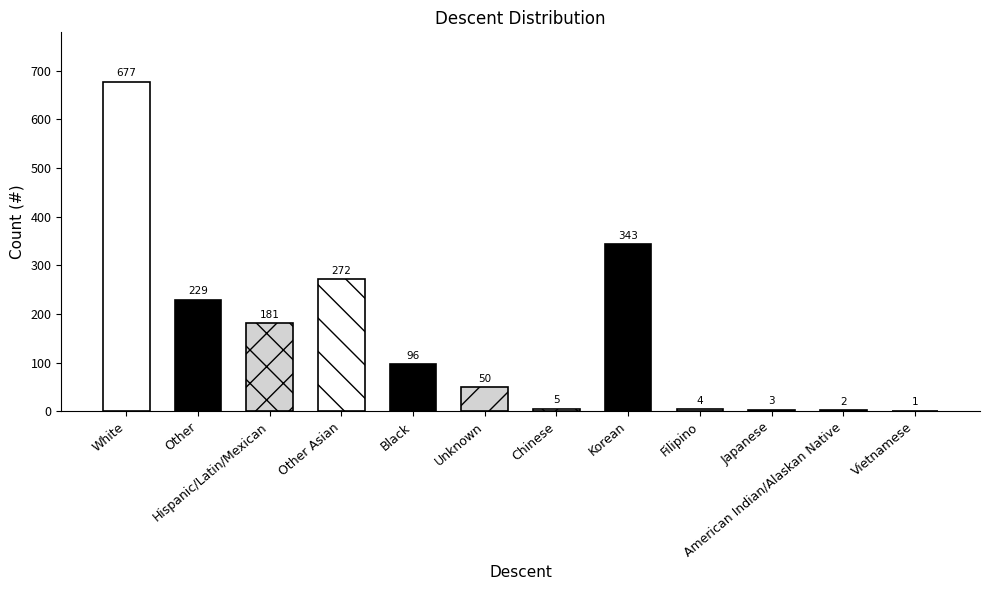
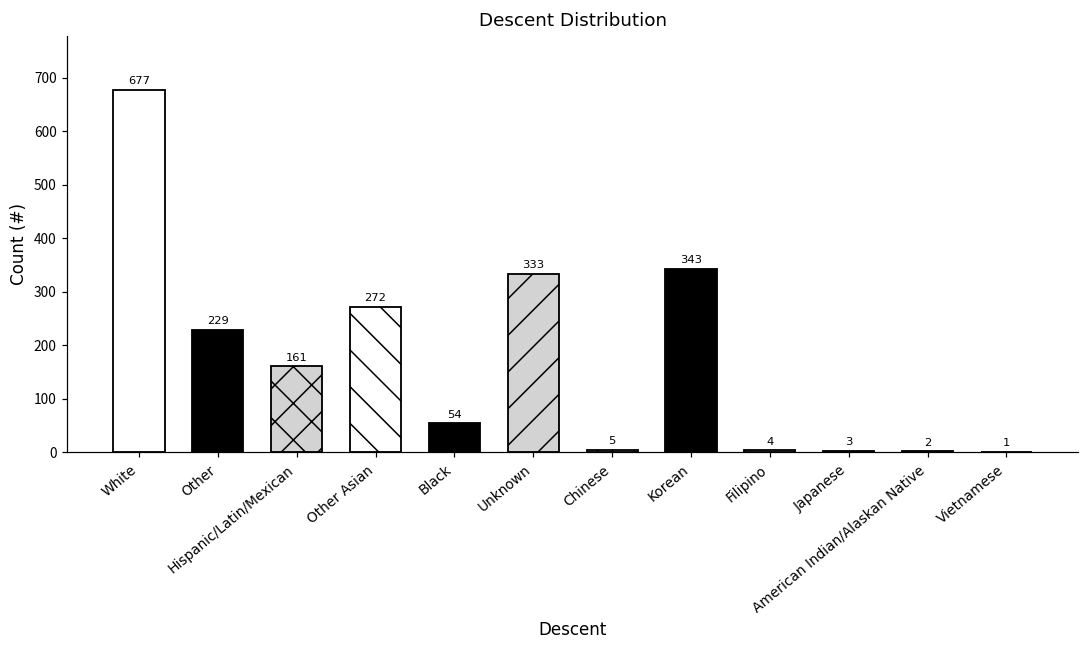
Hispanic/Latin/Mexican: 181 -> 161
Black: 96 -> 54
Unknown: 50 -> 333
